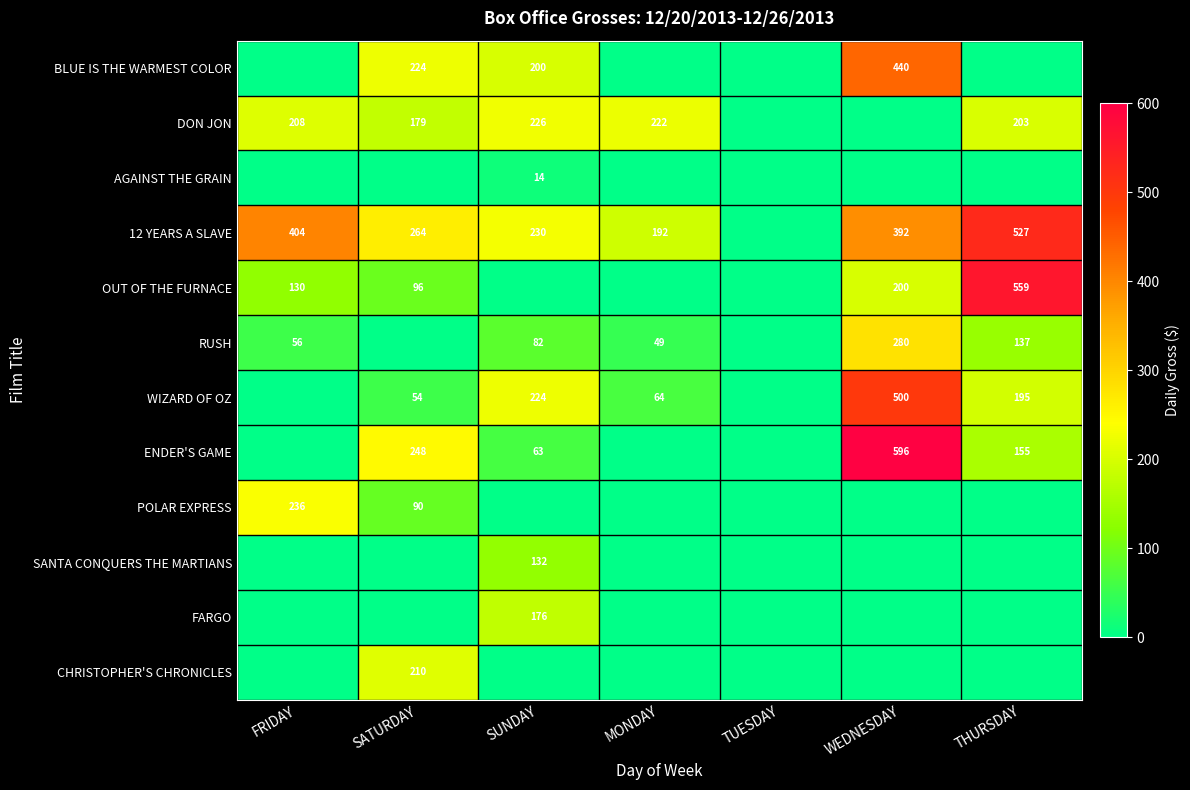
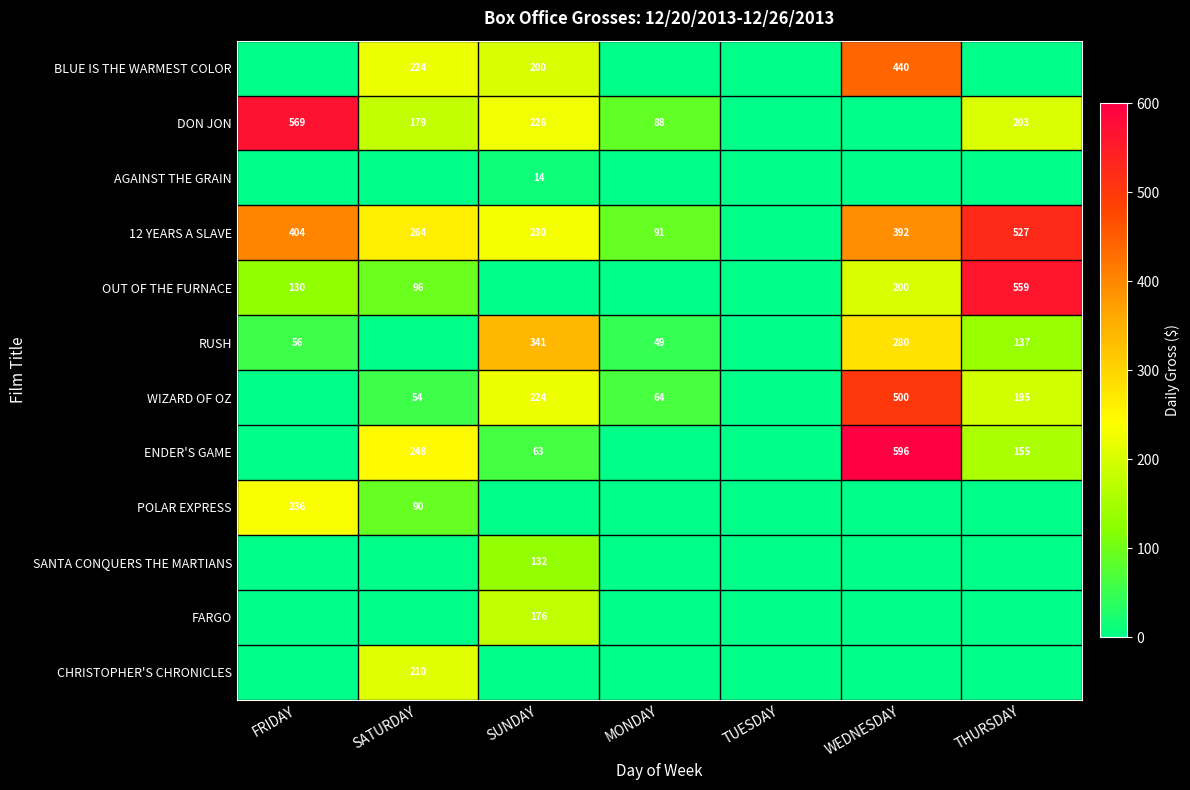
DON JON, FRIDAY: 208 -> 569
DON JON, MONDAY: 222 -> 88
12 YEARS A SLAVE, MONDAY: 192 -> 91
RUSH, SUNDAY: 82 -> 341
